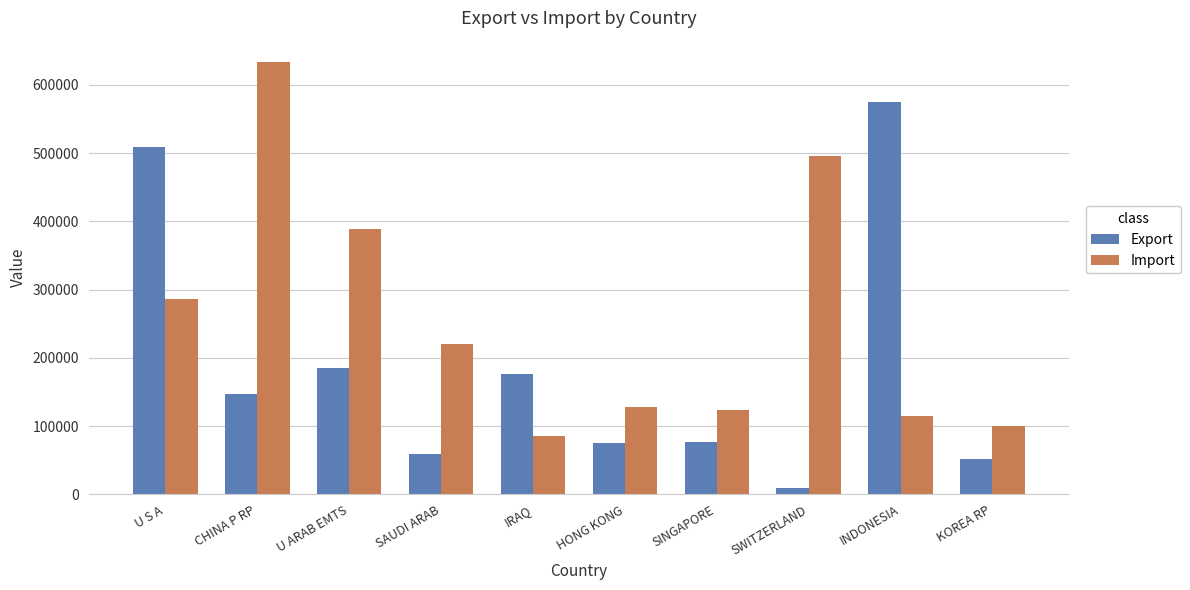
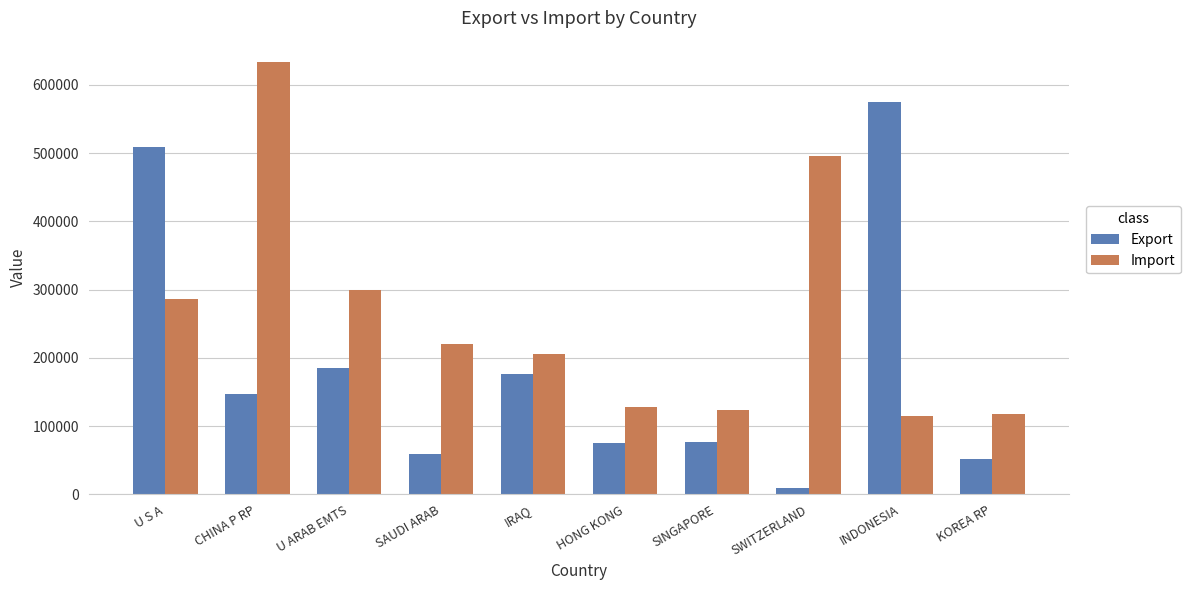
Import, U ARAB EMTS: 390000 -> 300000
Import, IRAQ: 90000 -> 210000
Import, KOREA RP: 100000 -> 120000
